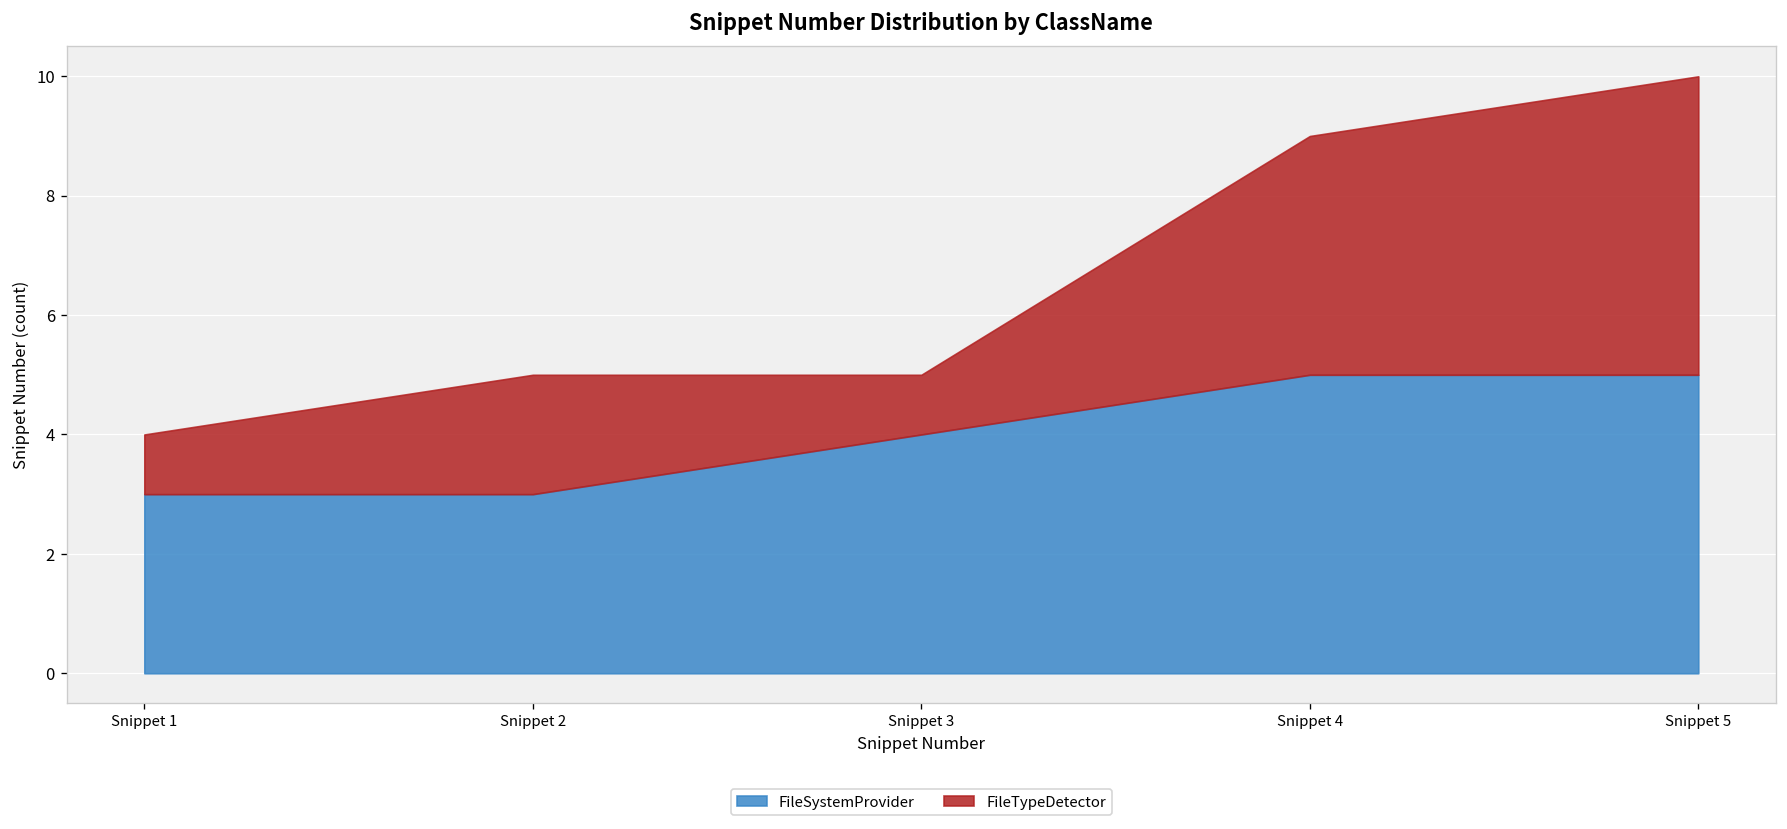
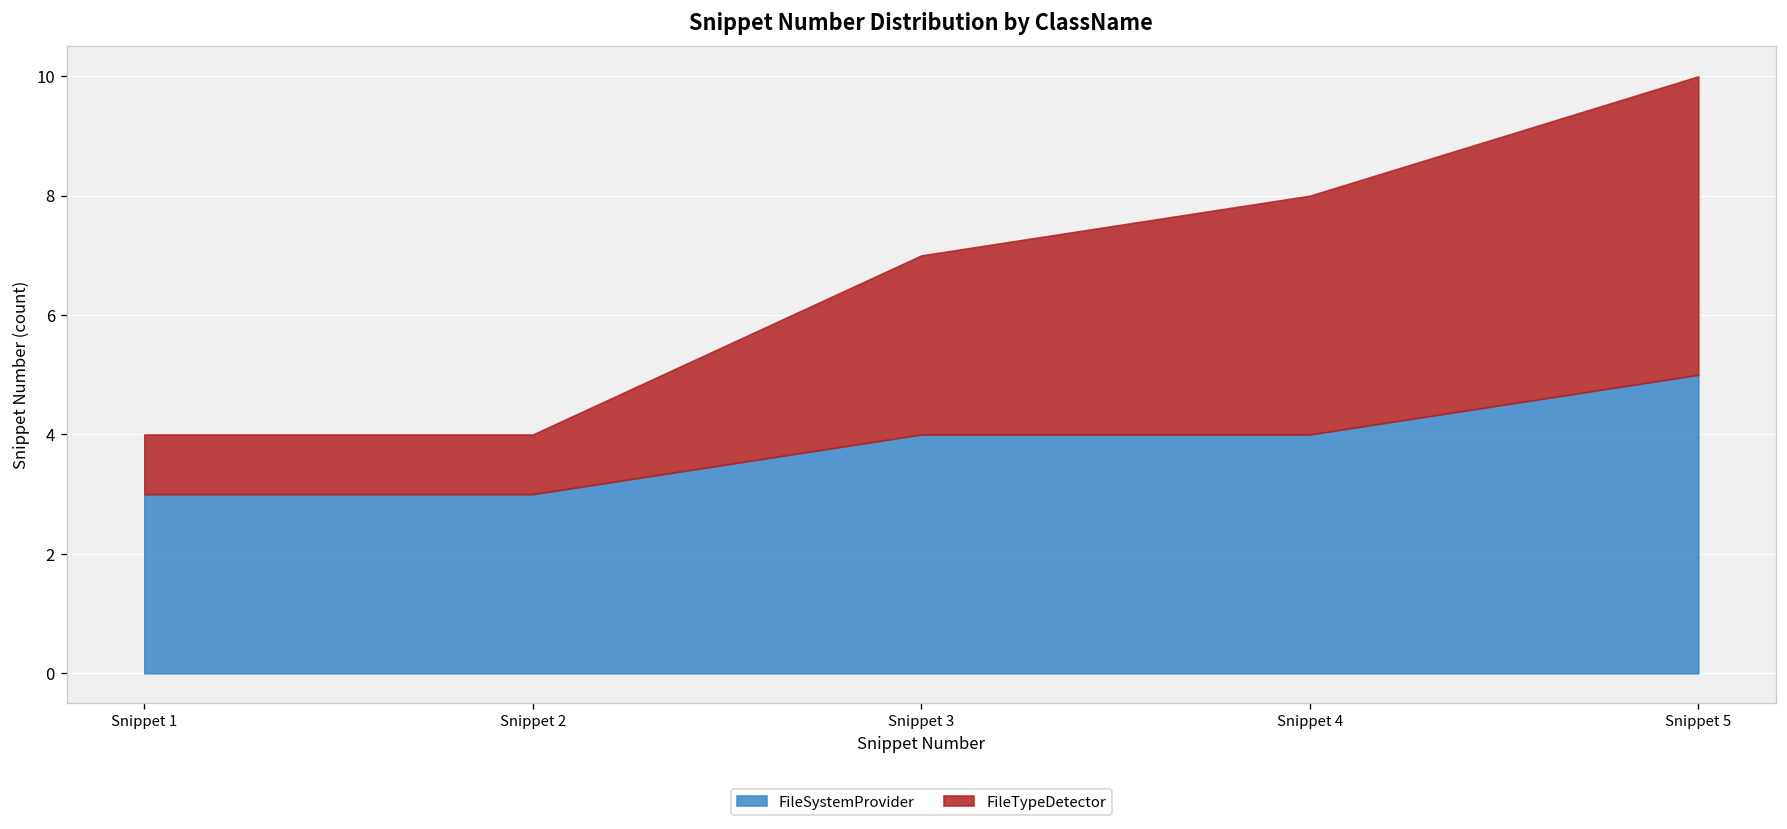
FileTypeDetector, Snippet 2: 2 -> 1
FileTypeDetector, Snippet 3: 1 -> 3
FileSystemProvider, Snippet 4: 5 -> 4
